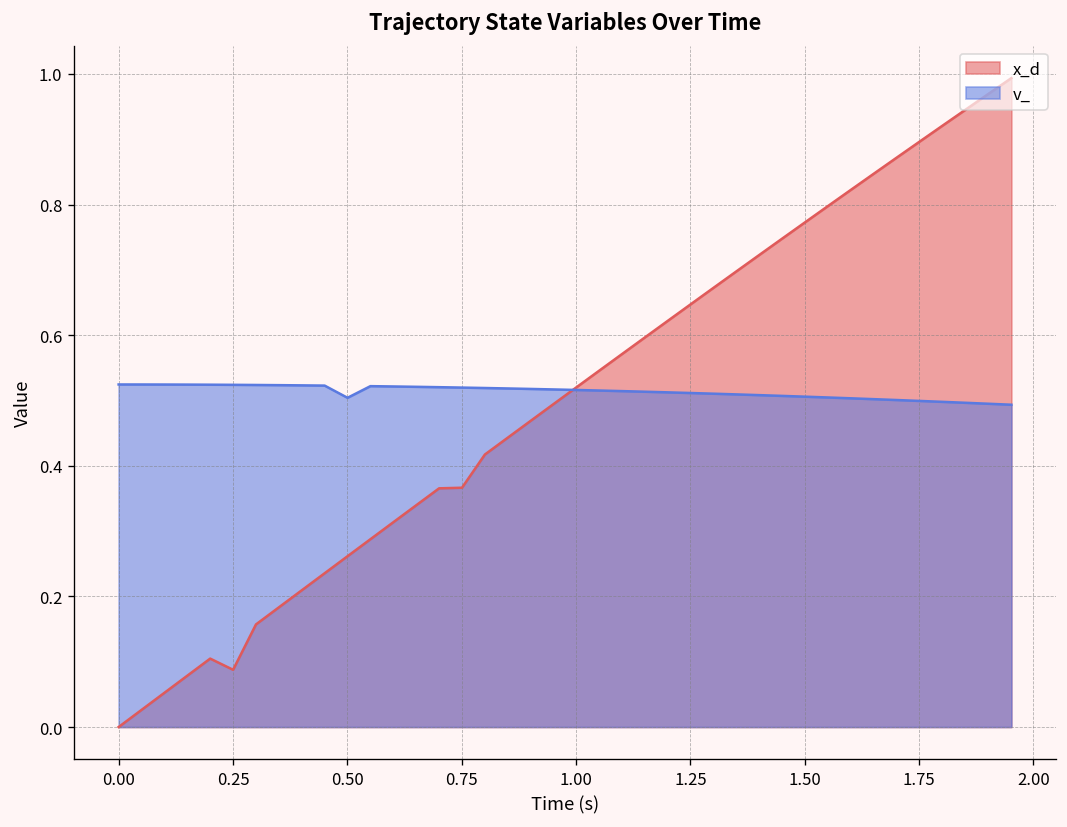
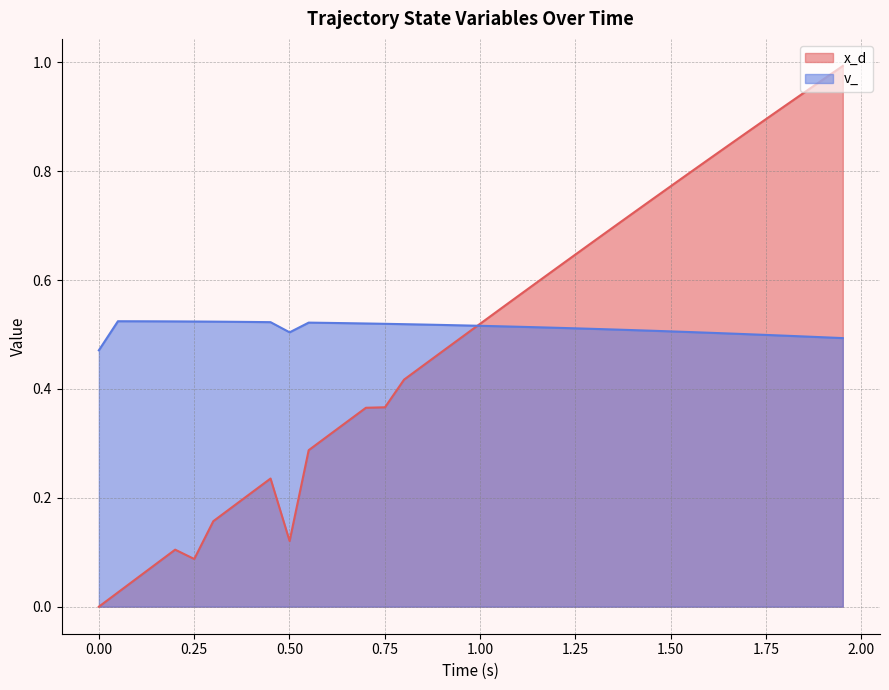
v_, 0.00: 0.52 -> 0.47
x_d, 0.50: 0.26 -> 0.12
